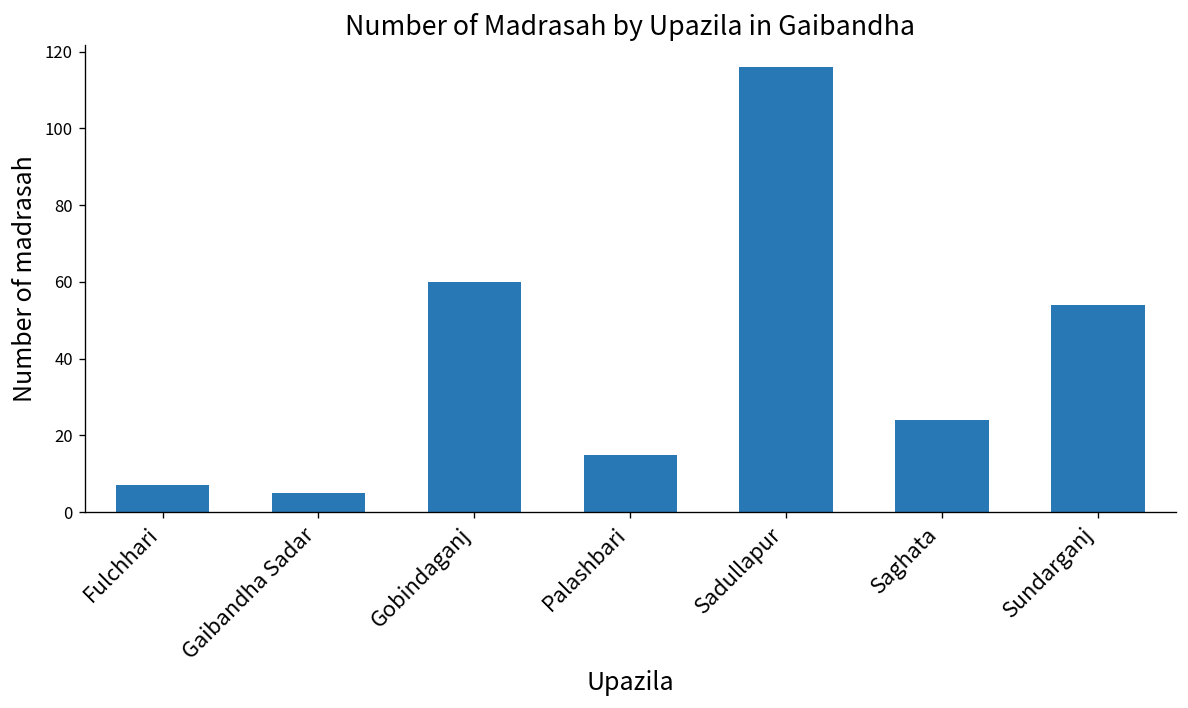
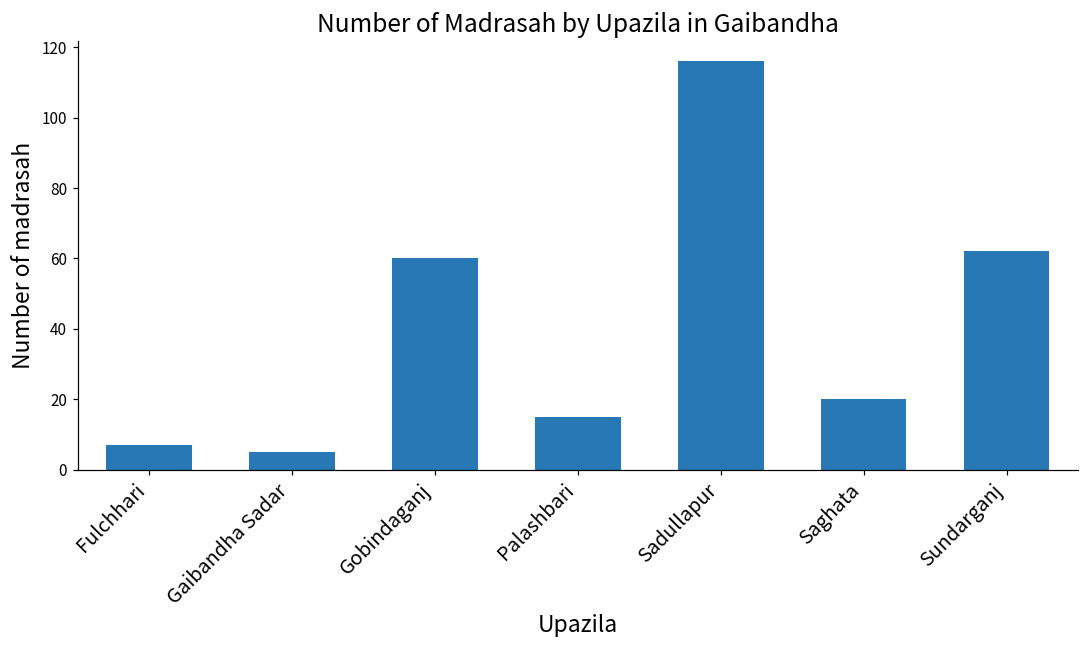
Saghata: 24 -> 20
Sundarganj: 54 -> 62
